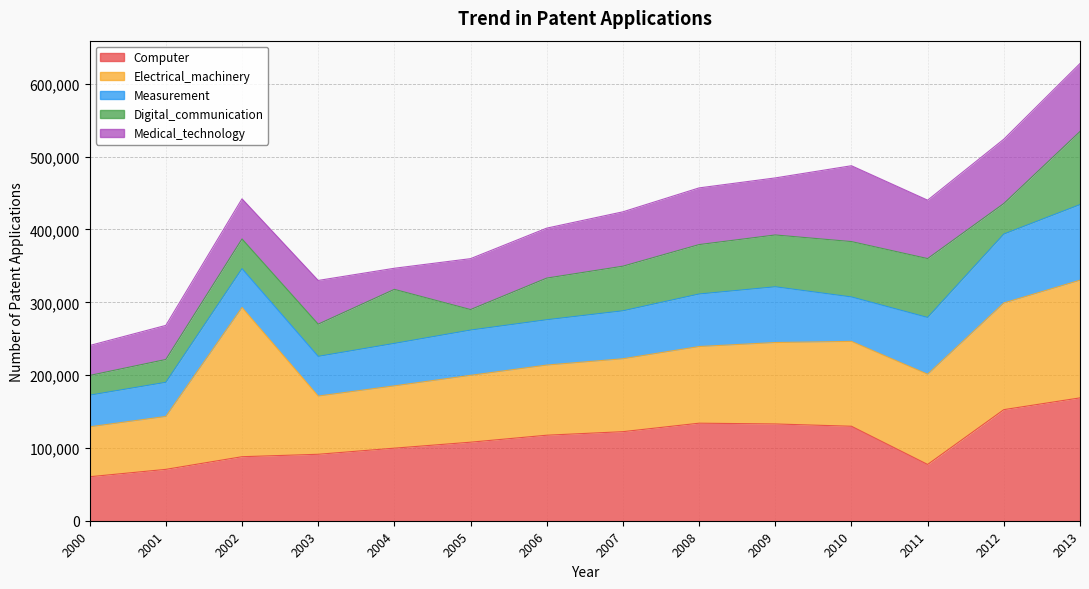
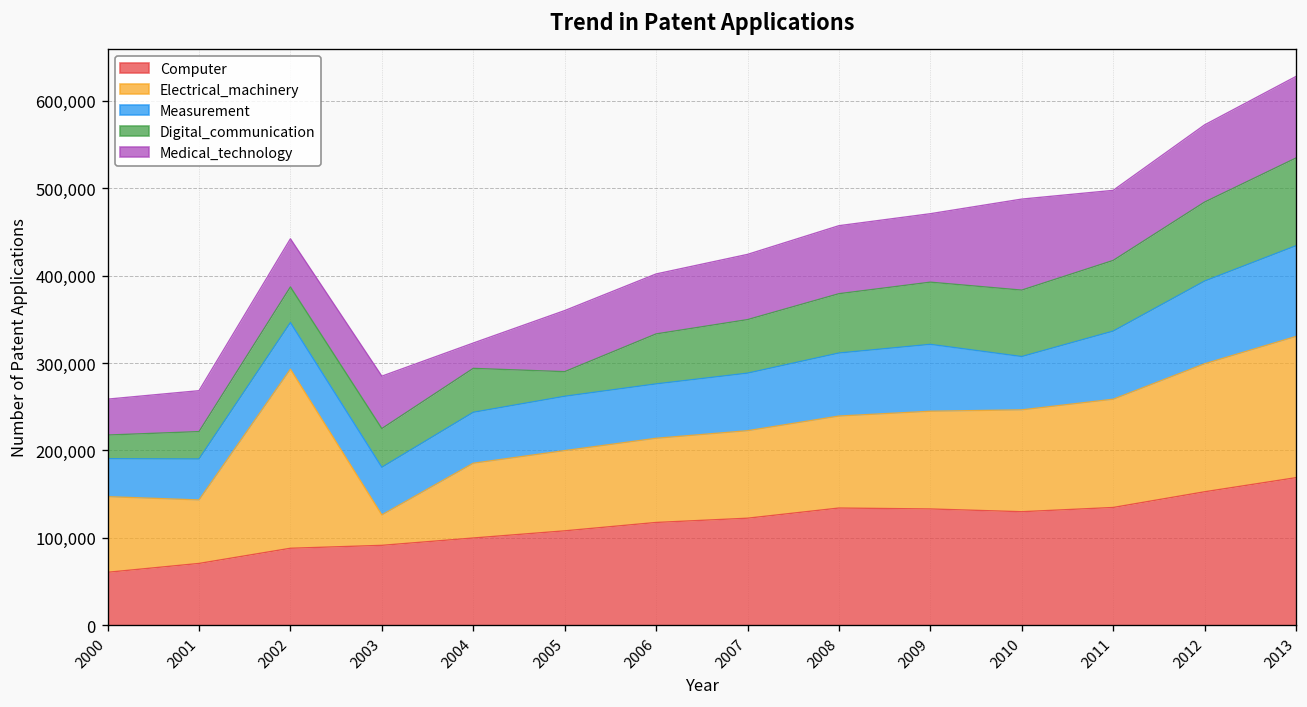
Electrical_machinery, 2000: 70,000 -> 90,000
Electrical_machinery, 2003: 80,000 -> 30,000
Digital_communication, 2004: 70,000 -> 50,000
Computer, 2011: 80,000 -> 130,000
Digital_communication, 2012: 40,000 -> 90,000
